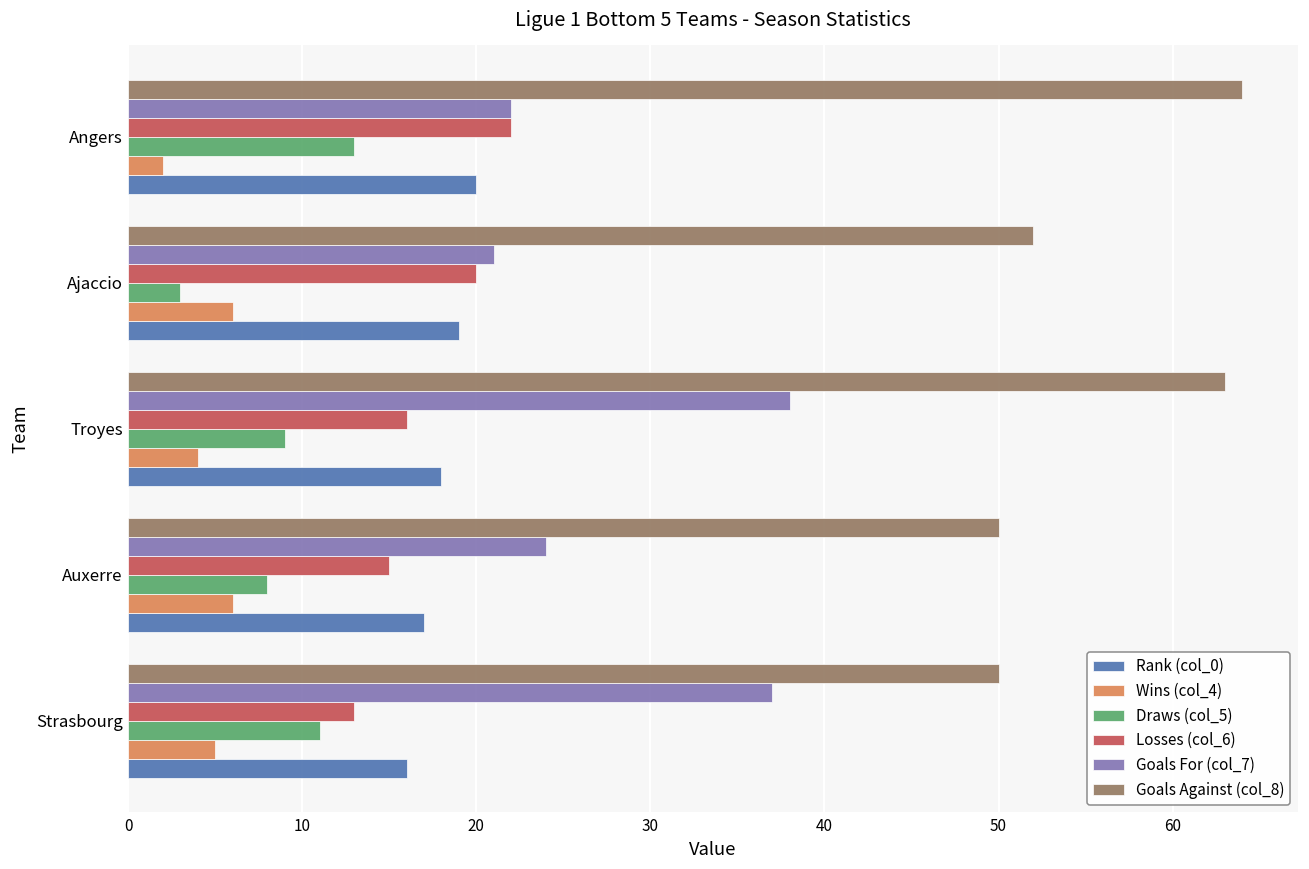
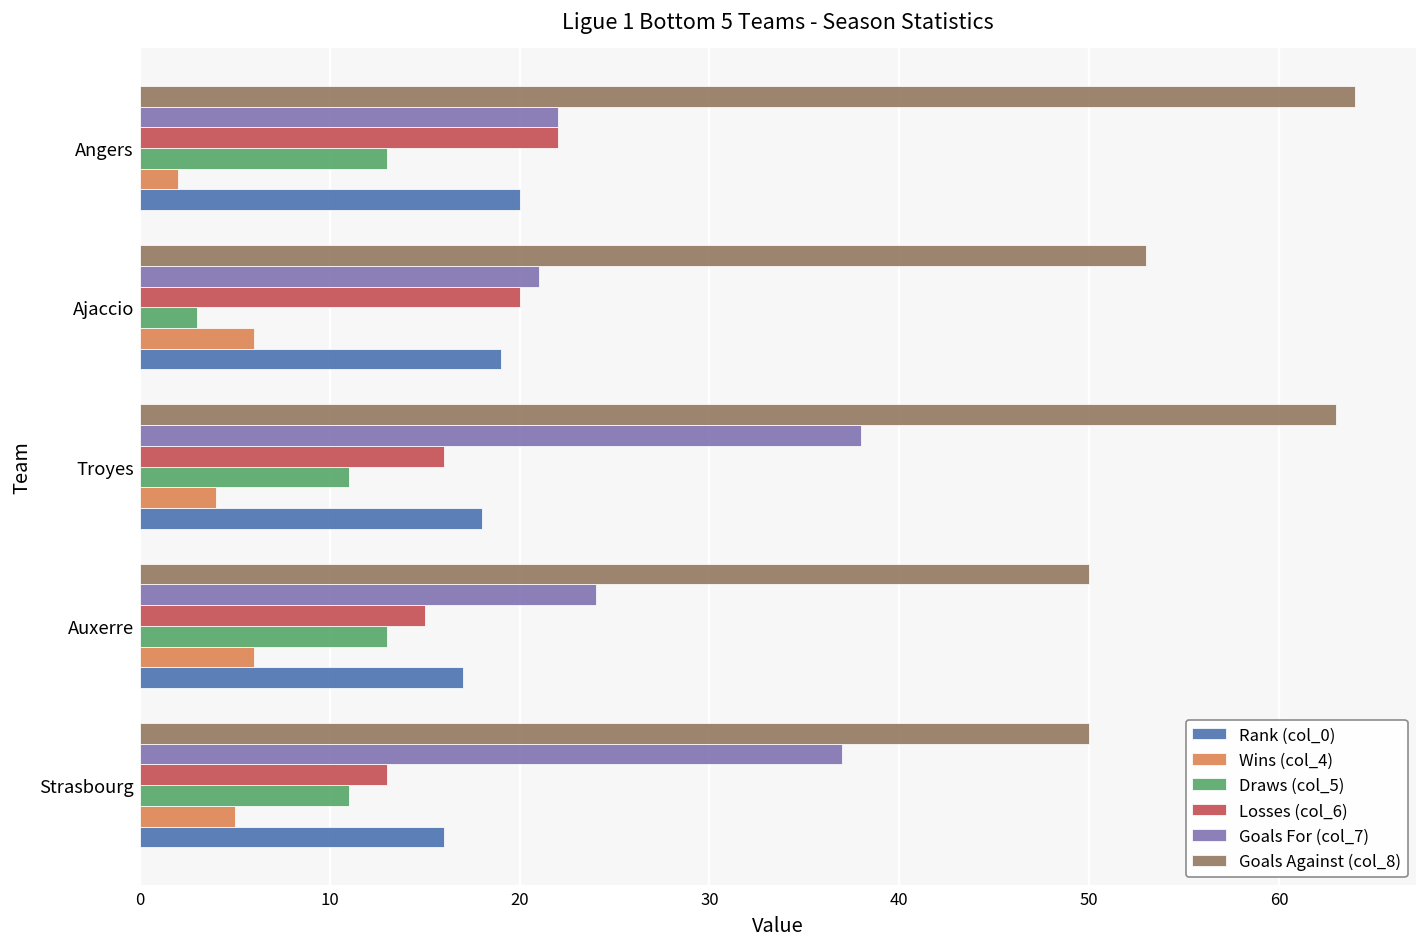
Goals Against (col_8), Ajaccio: 52 -> 53
Draws (col_5), Troyes: 9 -> 11
Draws (col_5), Auxerre: 8 -> 13
